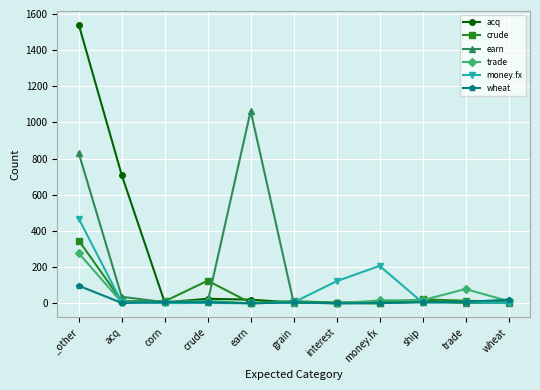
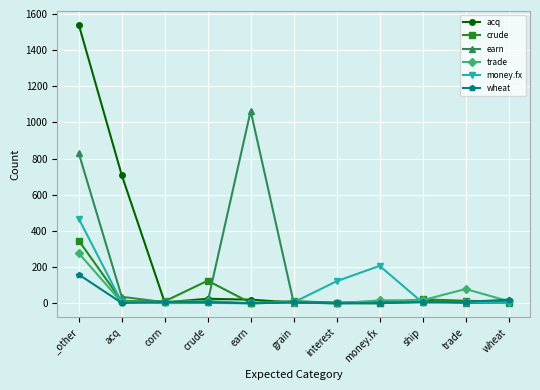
wheat, _other: 100 -> 160
